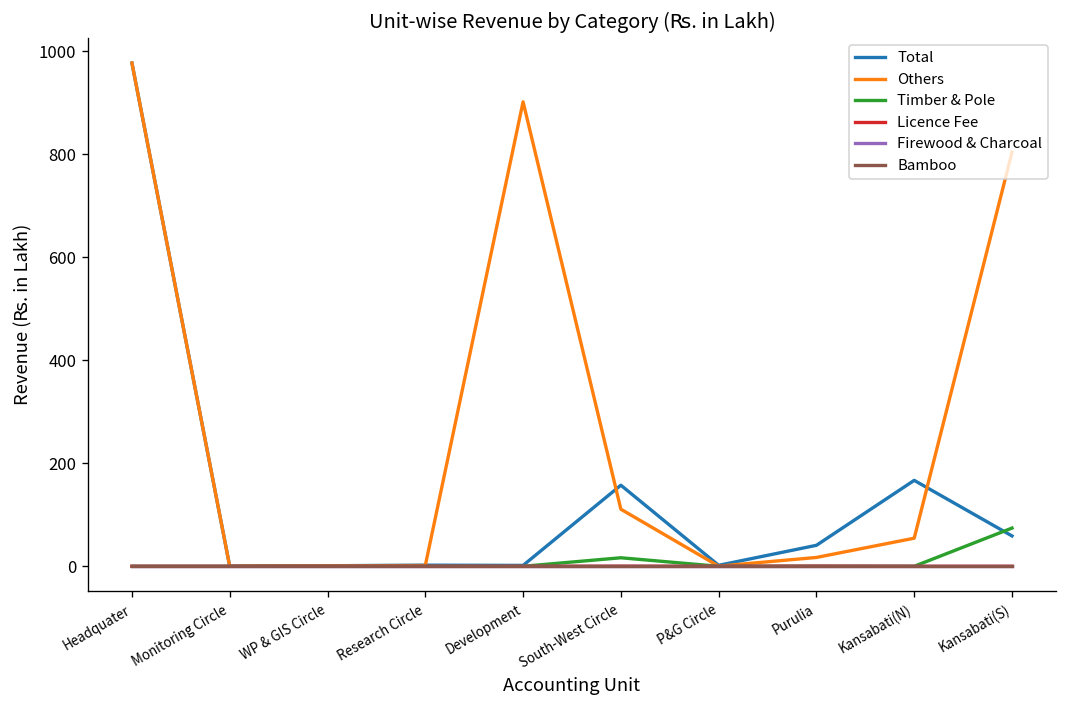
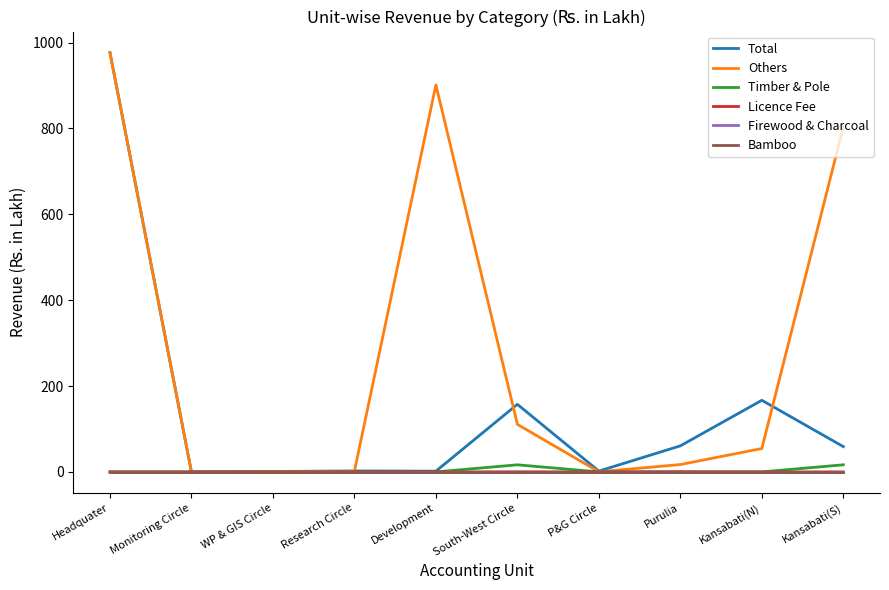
Total, Purulia: 40 -> 60
Timber & Pole, Kansabati(S): 70 -> 20
